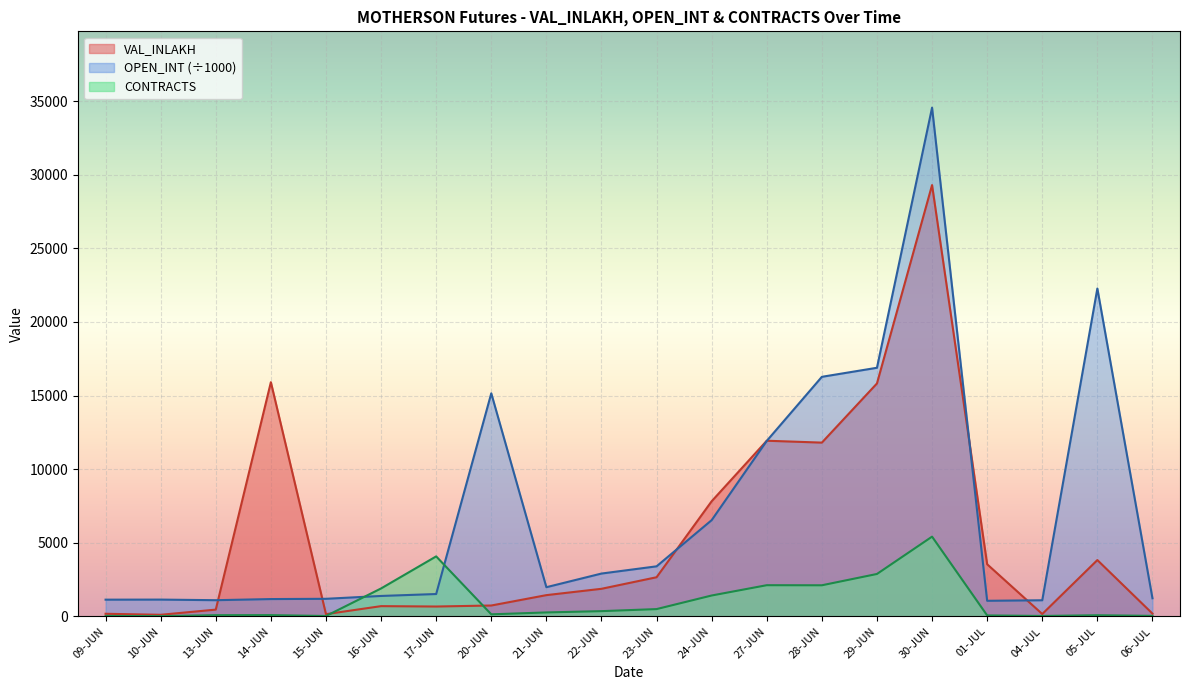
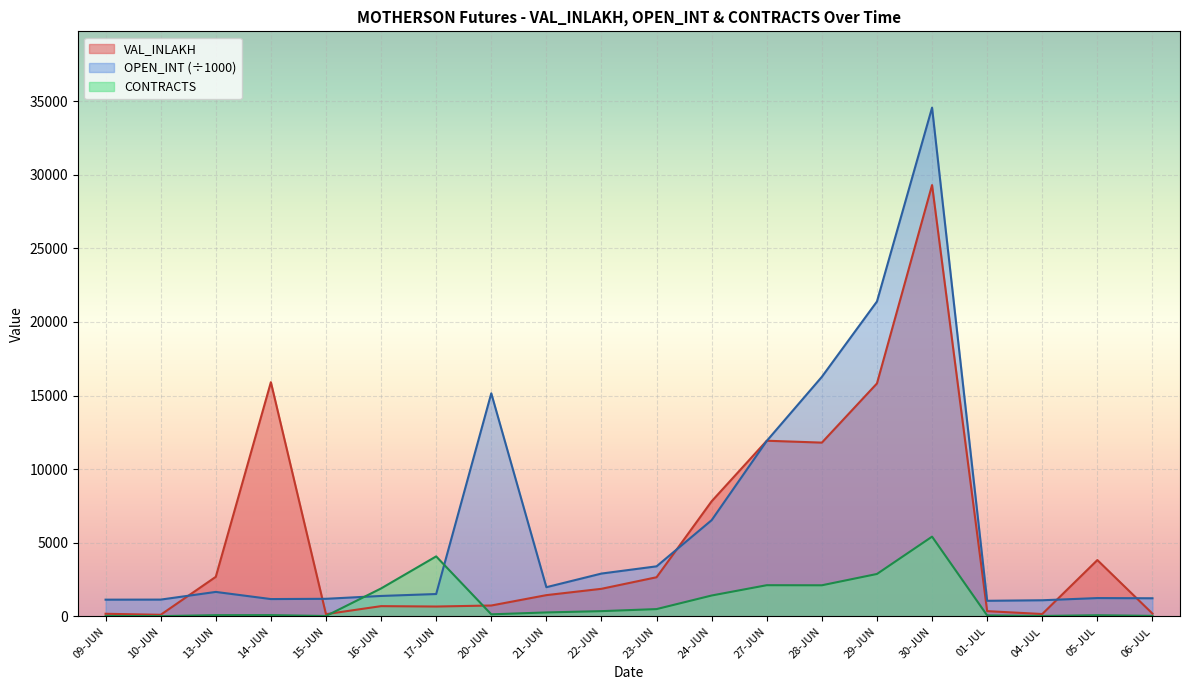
VAL_INLAKH, 13-JUN: 500 -> 2700
OPEN_INT (÷1000), 13-JUN: 1100 -> 1700
OPEN_INT (÷1000), 29-JUN: 16900 -> 21400
VAL_INLAKH, 01-JUL: 3500 -> 400
OPEN_INT (÷1000), 05-JUL: 22300 -> 1200
